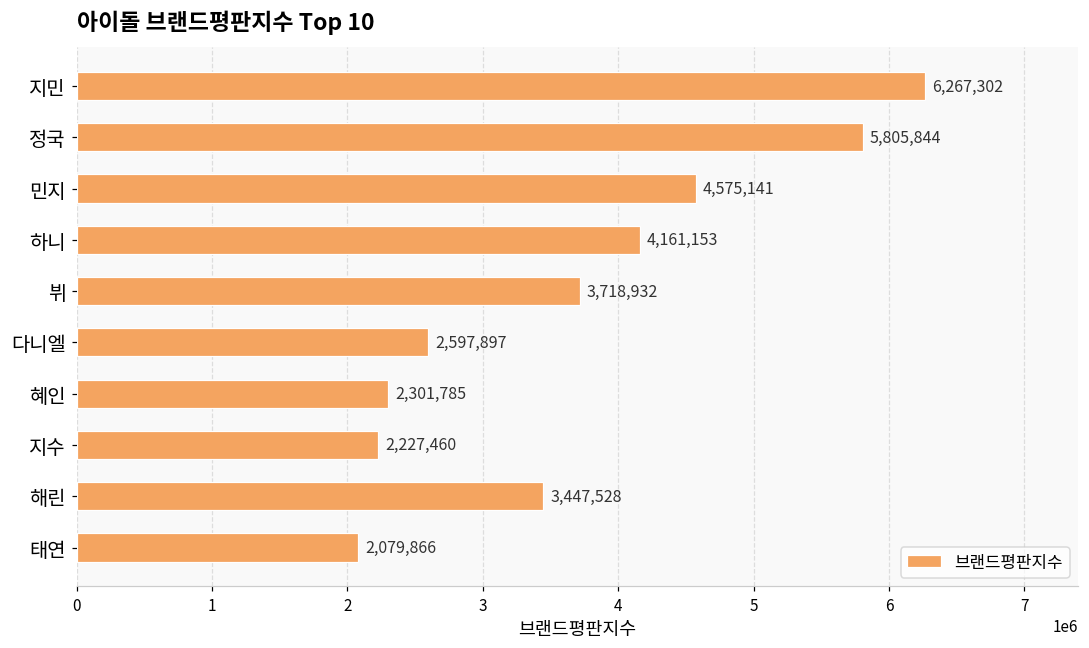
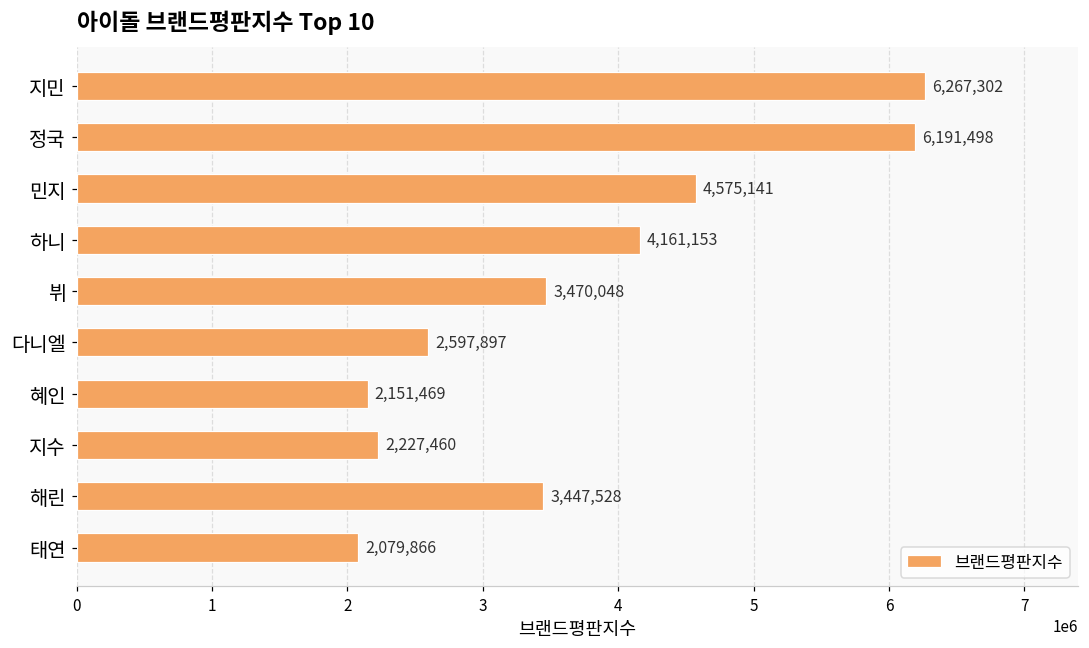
정국: 5,805,844 -> 6,191,498
뷔: 3,718,932 -> 3,470,048
혜인: 2,301,785 -> 2,151,469
